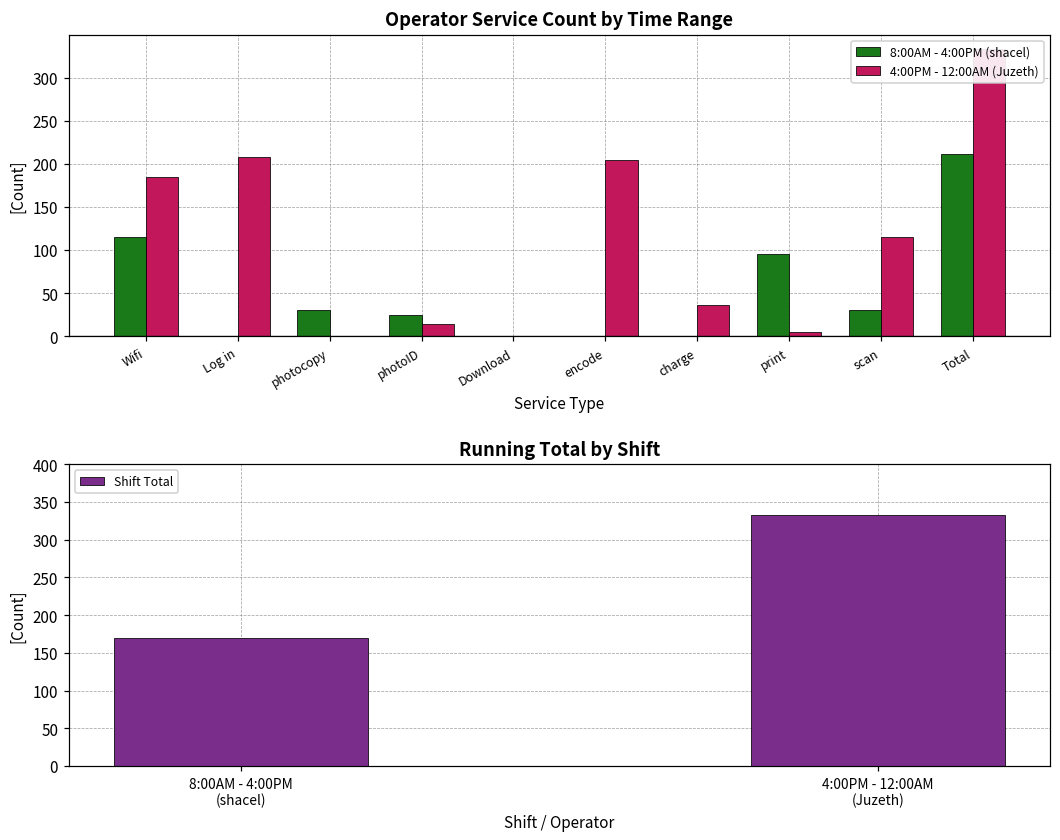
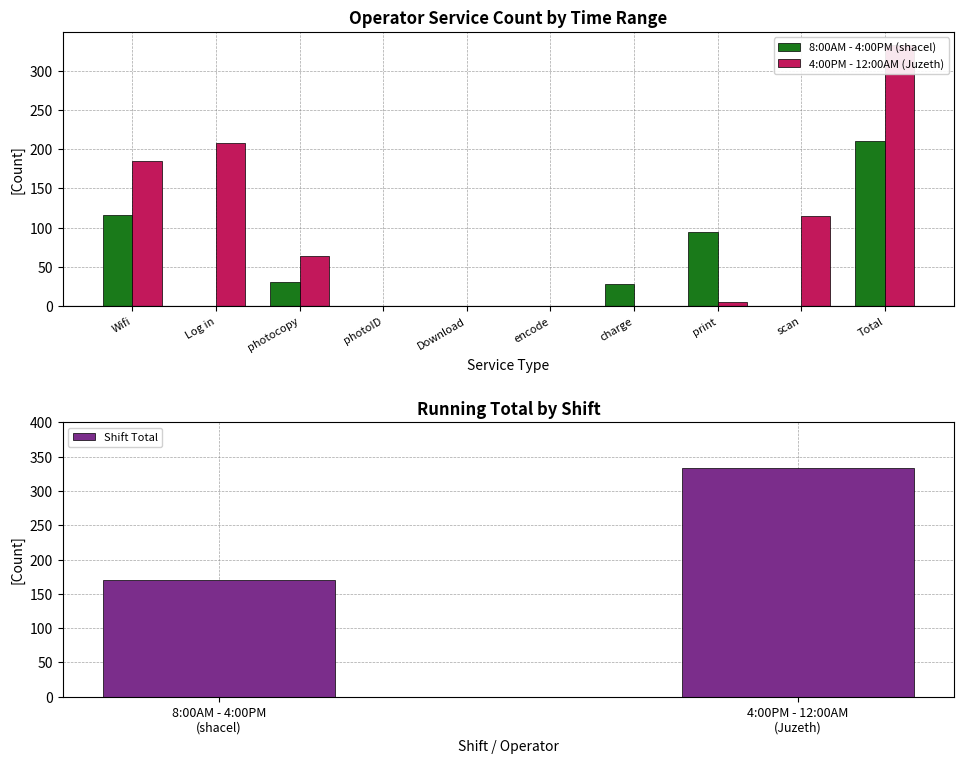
Operator Service Count by Time Range, 4:00PM - 12:00AM (Juzeth), photocopy: 0 -> 60
Operator Service Count by Time Range, 8:00AM - 4:00PM (shacel), photoID: 30 -> 0
Operator Service Count by Time Range, 4:00PM - 12:00AM (Juzeth), photoID: 10 -> 0
Operator Service Count by Time Range, 4:00PM - 12:00AM (Juzeth), encode: 200 -> 0
Operator Service Count by Time Range, 8:00AM - 4:00PM (shacel), charge: 0 -> 30
Operator Service Count by Time Range, 4:00PM - 12:00AM (Juzeth), charge: 40 -> 0
Operator Service Count by Time Range, 8:00AM - 4:00PM (shacel), scan: 30 -> 0
